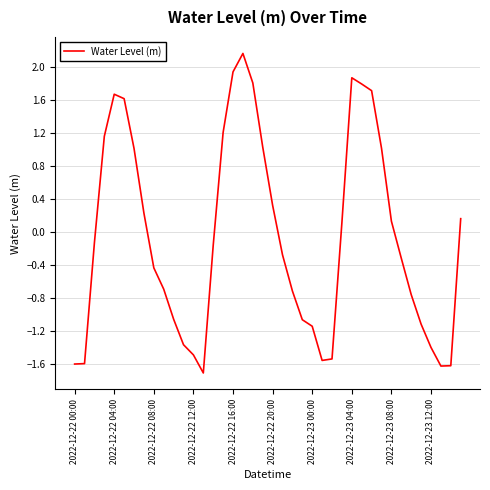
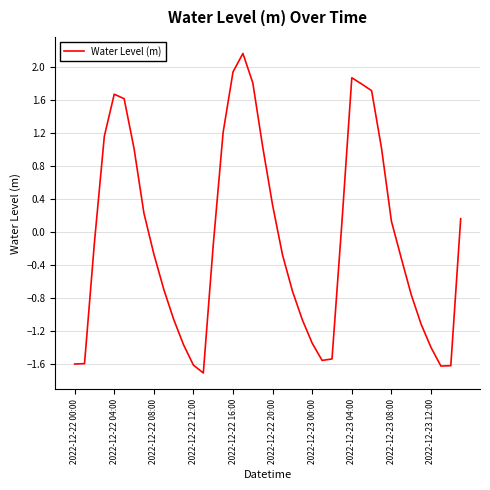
2022-12-22 08:00: -0.4 -> -0.3
2022-12-22 12:00: -1.5 -> -1.6
2022-12-23 00:00: -1.1 -> -1.4
